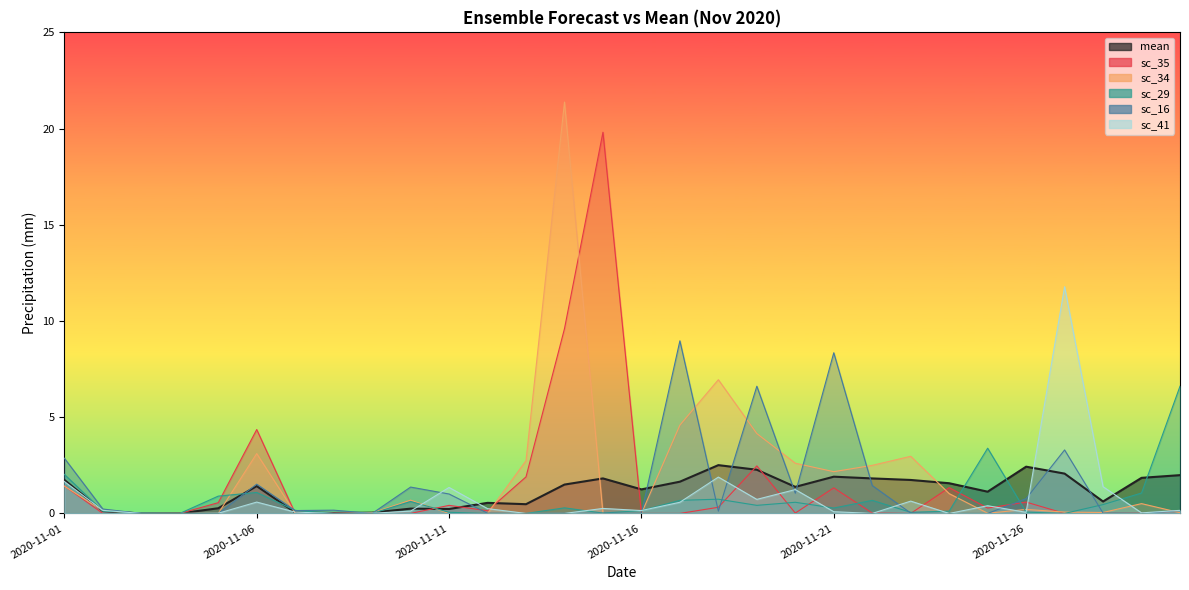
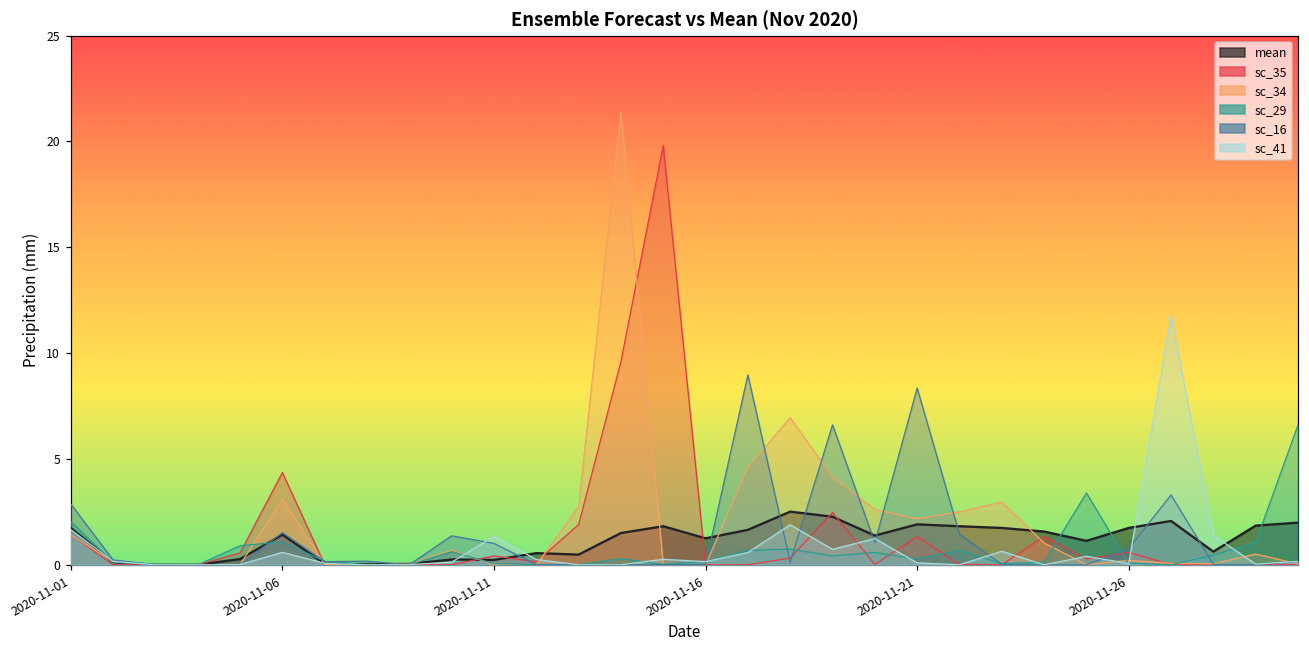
mean, 2020-11-26: 2.4 -> 1.7
